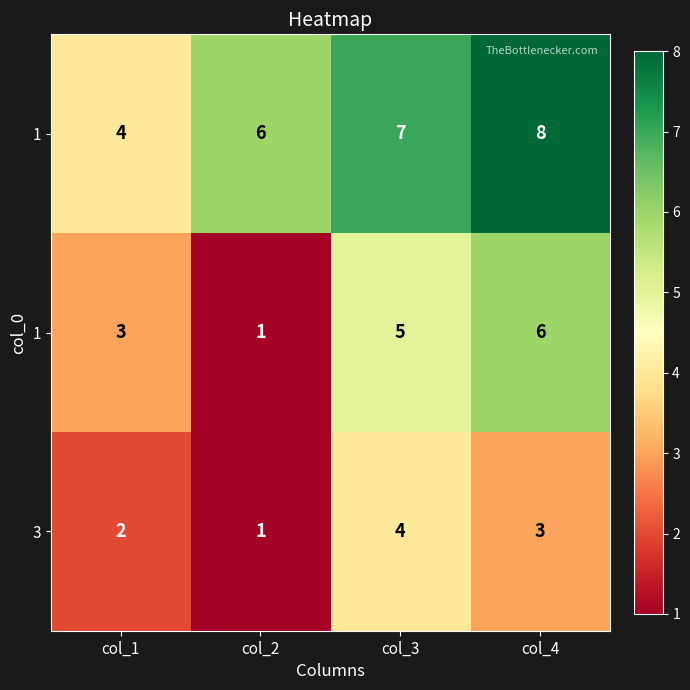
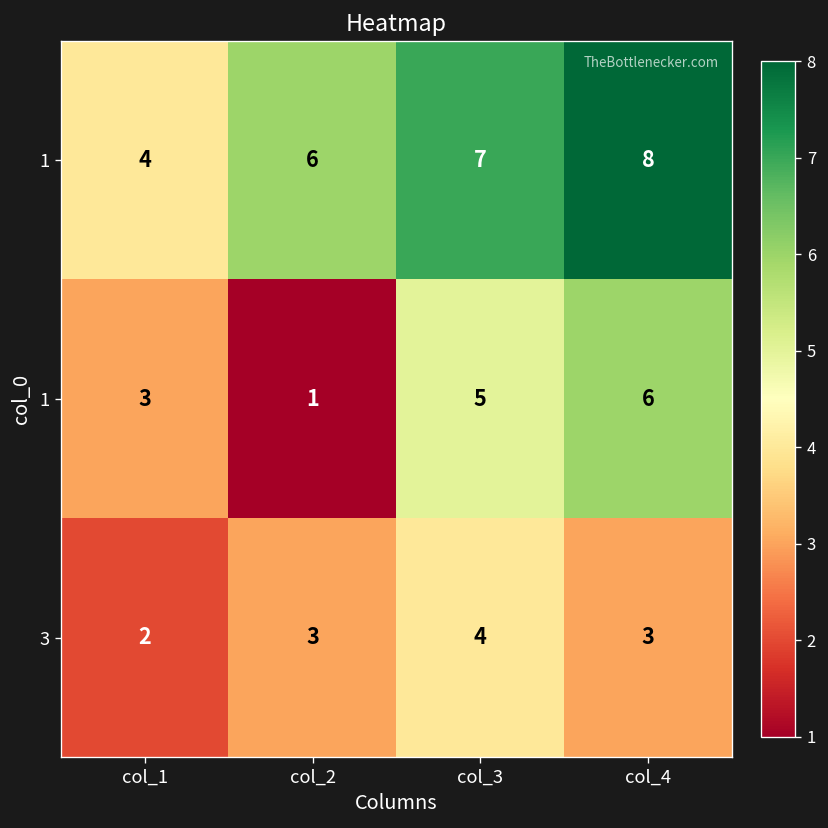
3, col_2: 1 -> 3
